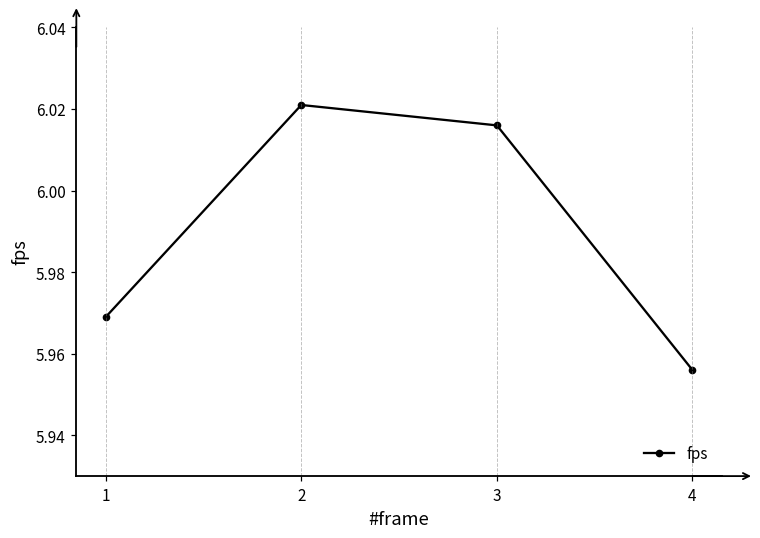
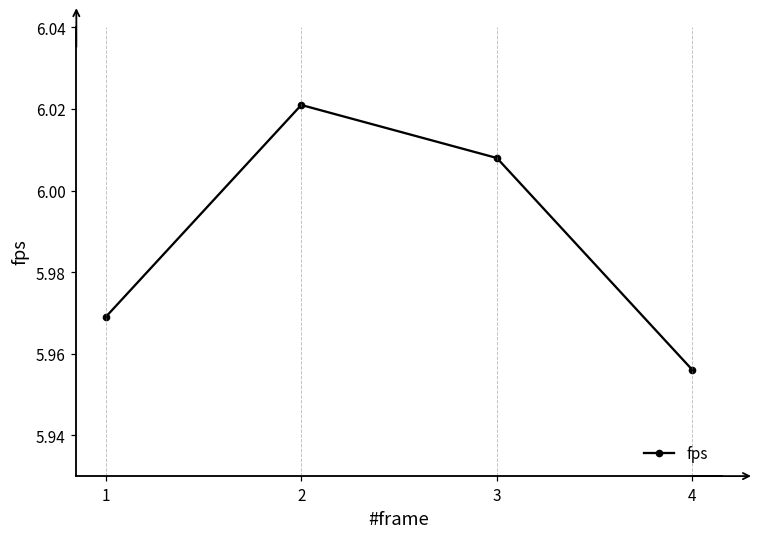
3: 6.016 -> 6.008
